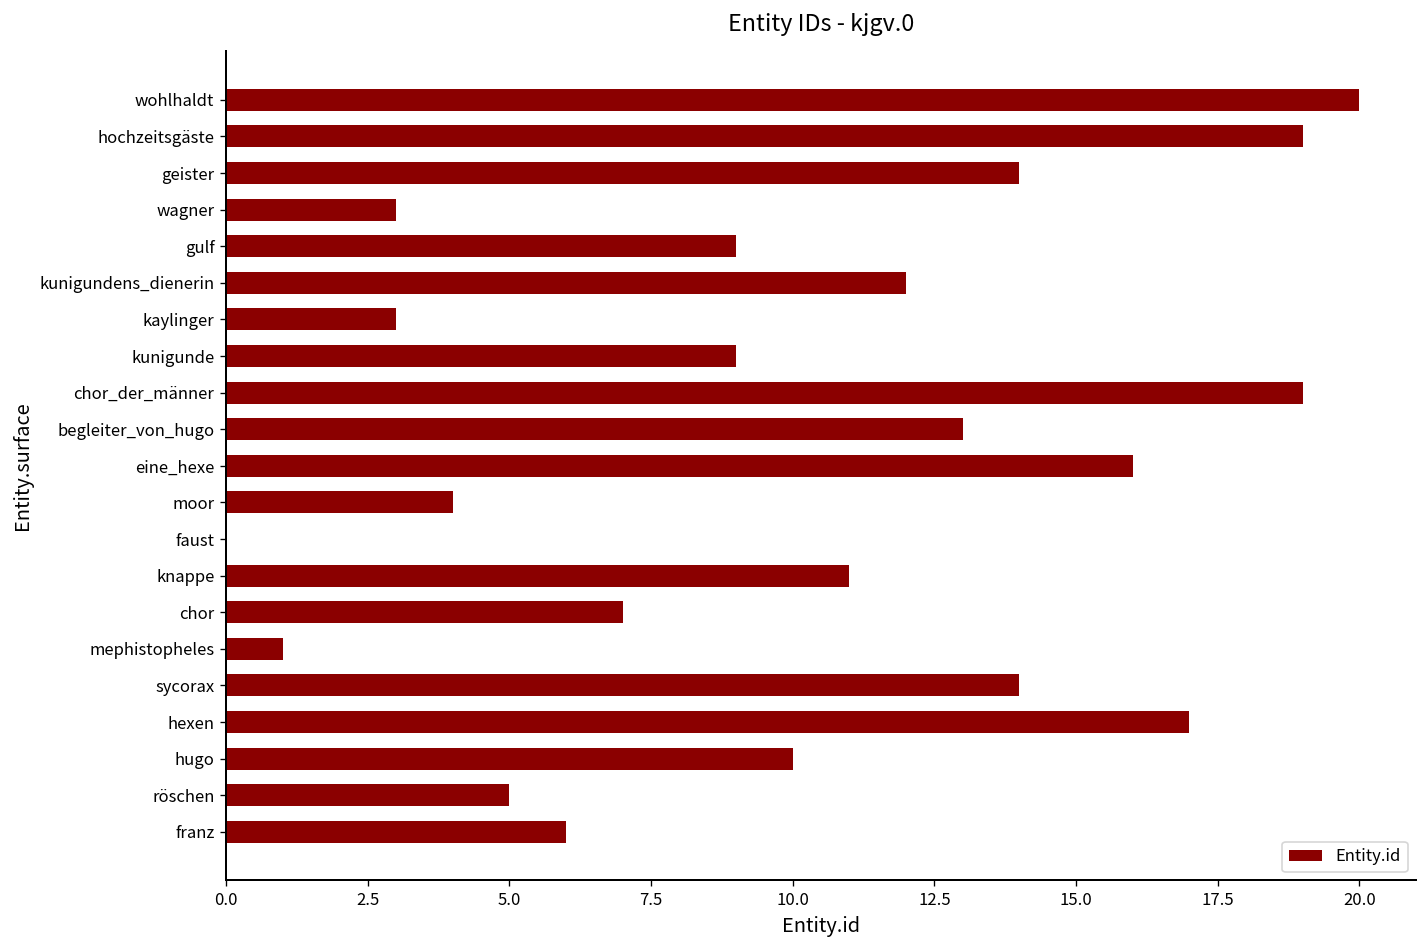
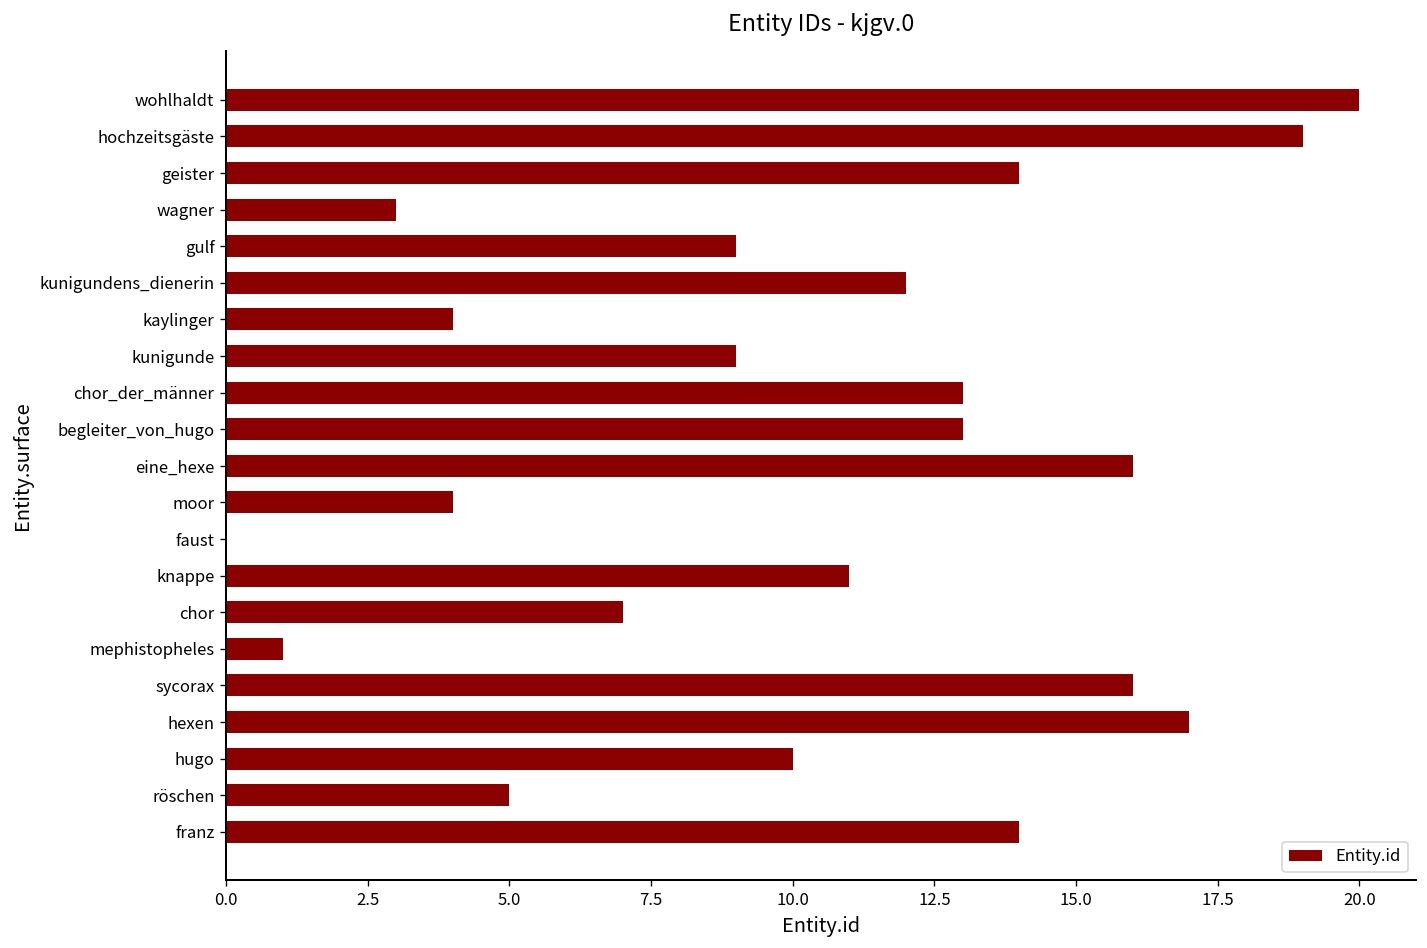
kaylinger: 3 -> 4
chor_der_männer: 19 -> 13
sycorax: 14 -> 16
franz: 6 -> 14
